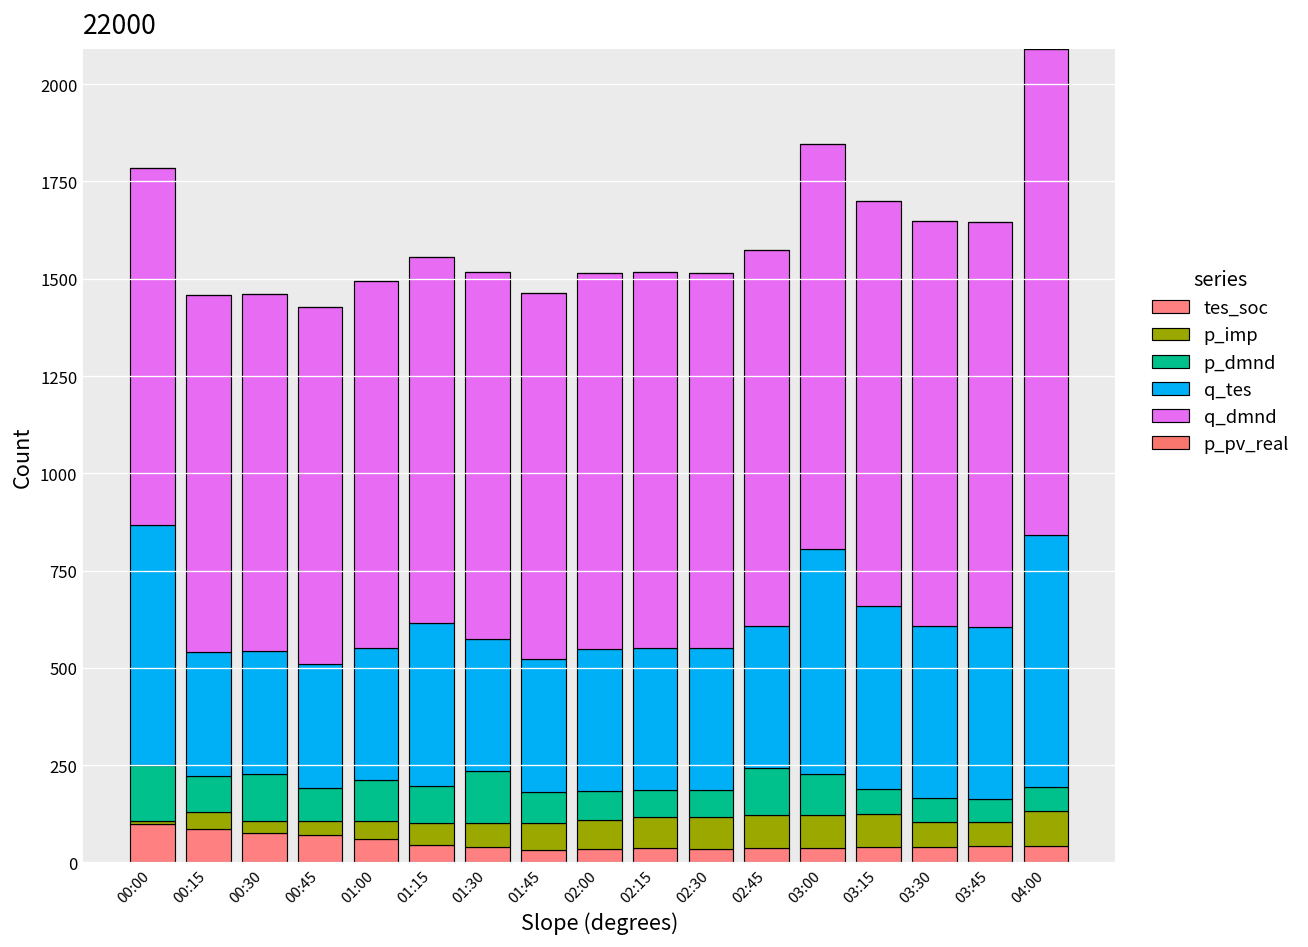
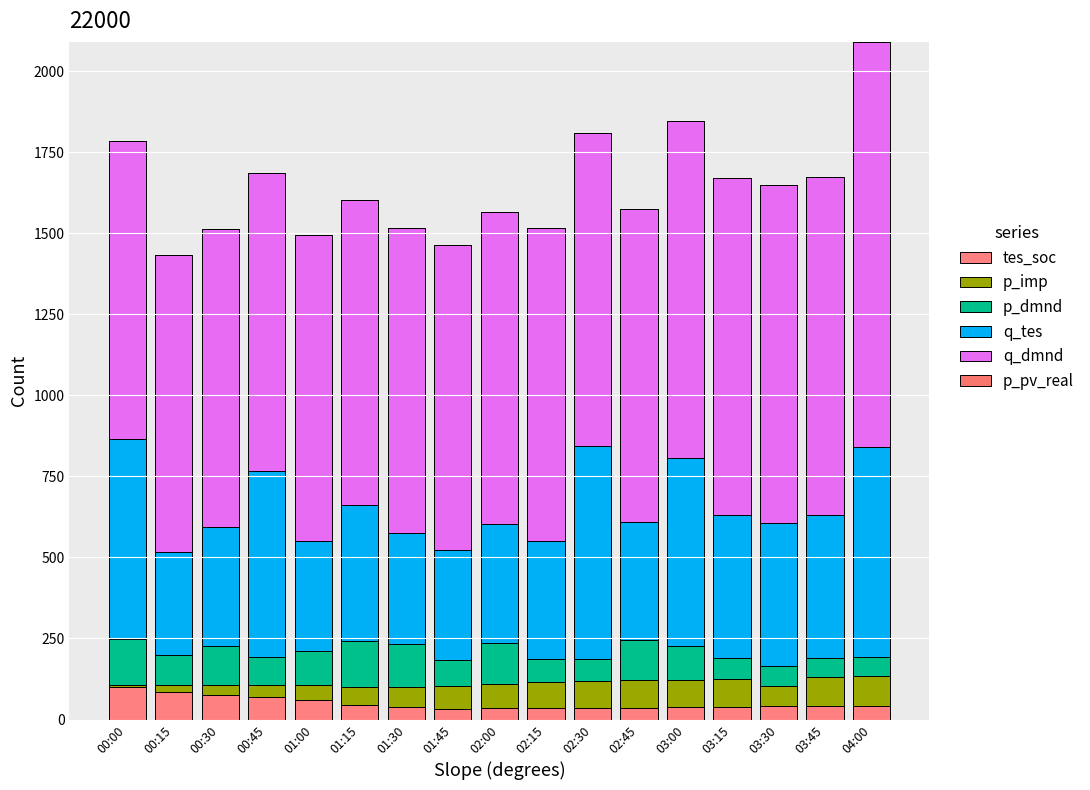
p_imp, 00:15: 40 -> 20
q_tes, 00:30: 320 -> 370
q_tes, 00:45: 320 -> 570
p_dmnd, 01:15: 90 -> 140
p_dmnd, 02:00: 70 -> 130
q_tes, 02:30: 370 -> 660
q_tes, 03:15: 470 -> 440
p_imp, 03:45: 60 -> 90
